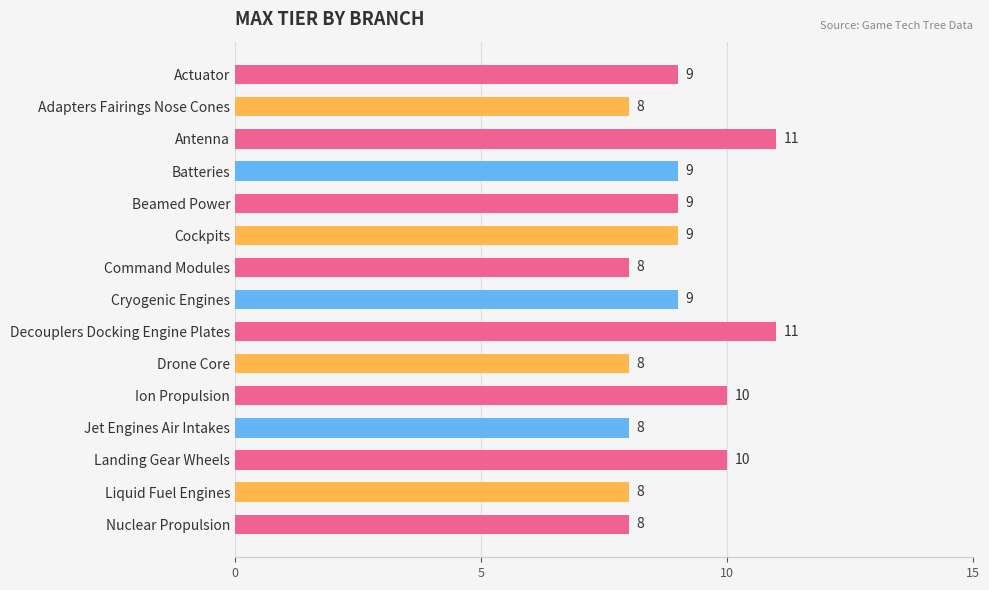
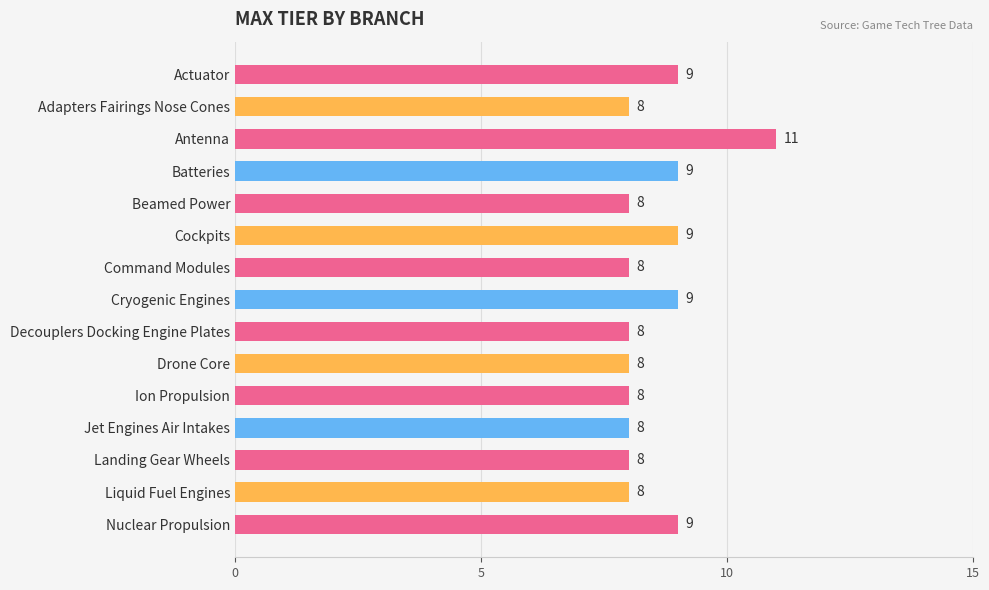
Beamed Power: 9 -> 8
Decouplers Docking Engine Plates: 11 -> 8
Ion Propulsion: 10 -> 8
Landing Gear Wheels: 10 -> 8
Nuclear Propulsion: 8 -> 9
